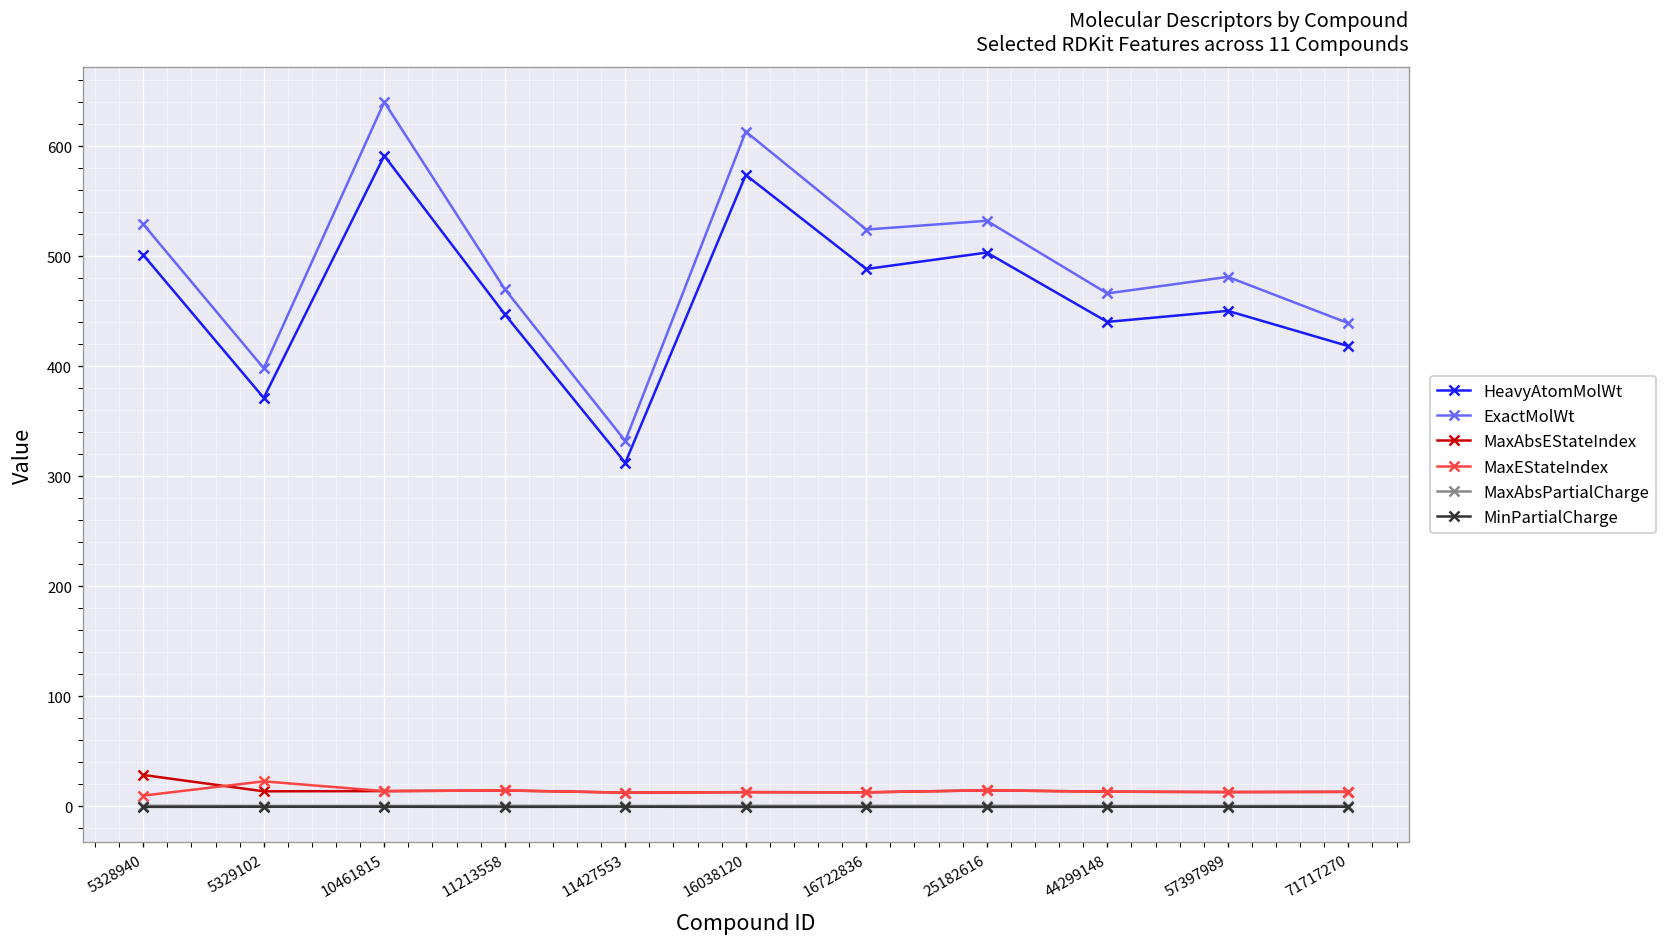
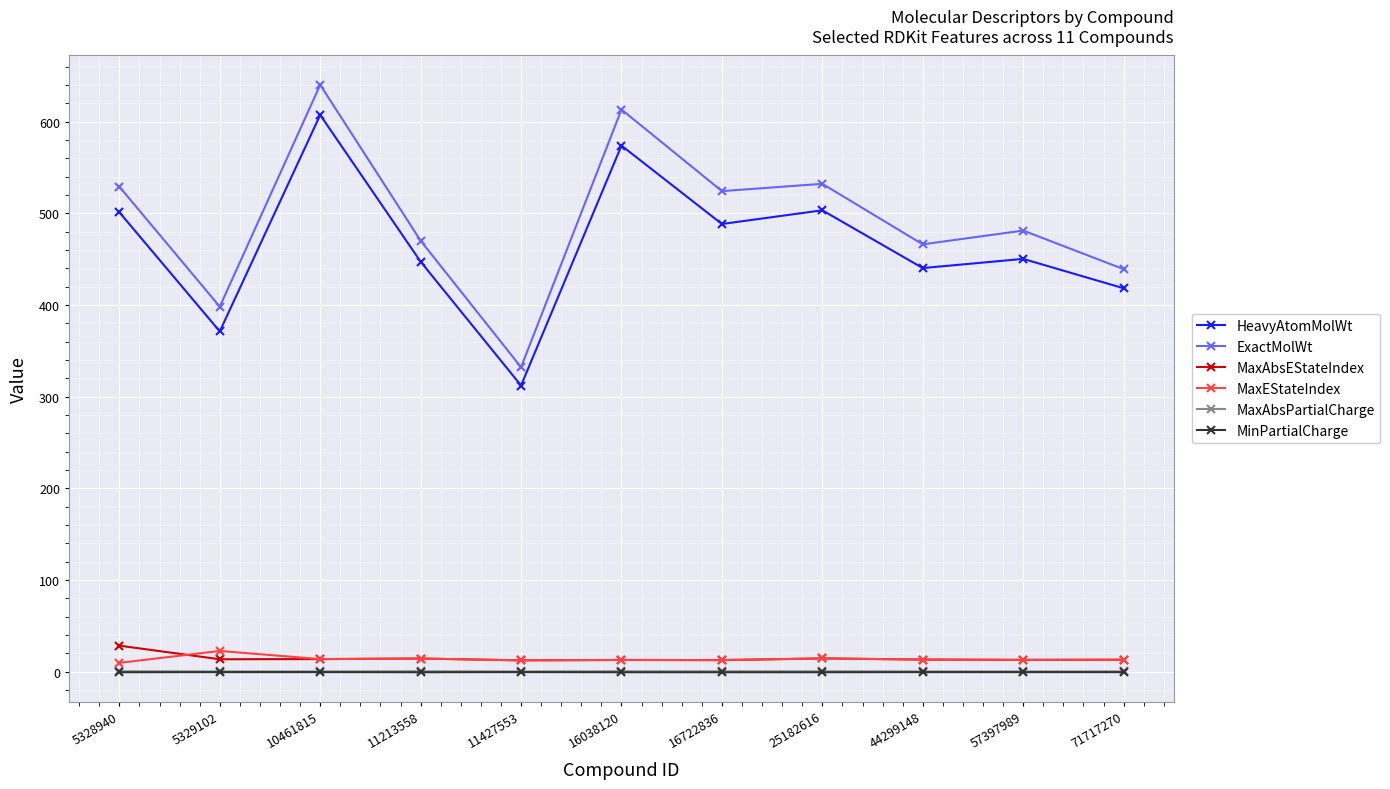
HeavyAtomMolWt, 10461815: 590 -> 610
